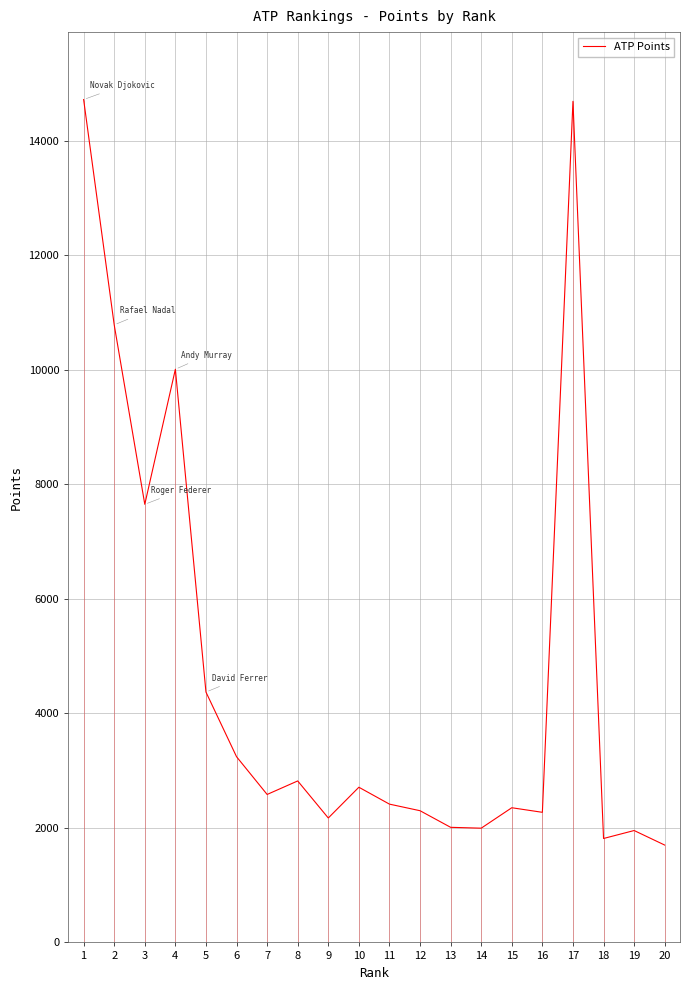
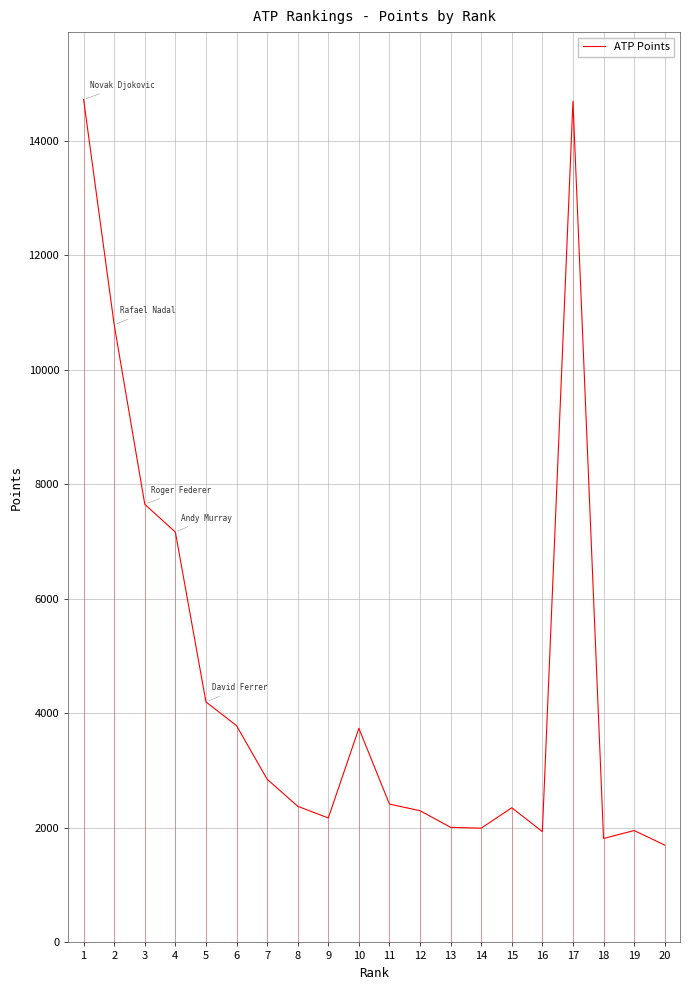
4: 10000 -> 7200
5: 4400 -> 4200
6: 3200 -> 3800
7: 2600 -> 2900
8: 2800 -> 2400
10: 2700 -> 3700
16: 2300 -> 1900
